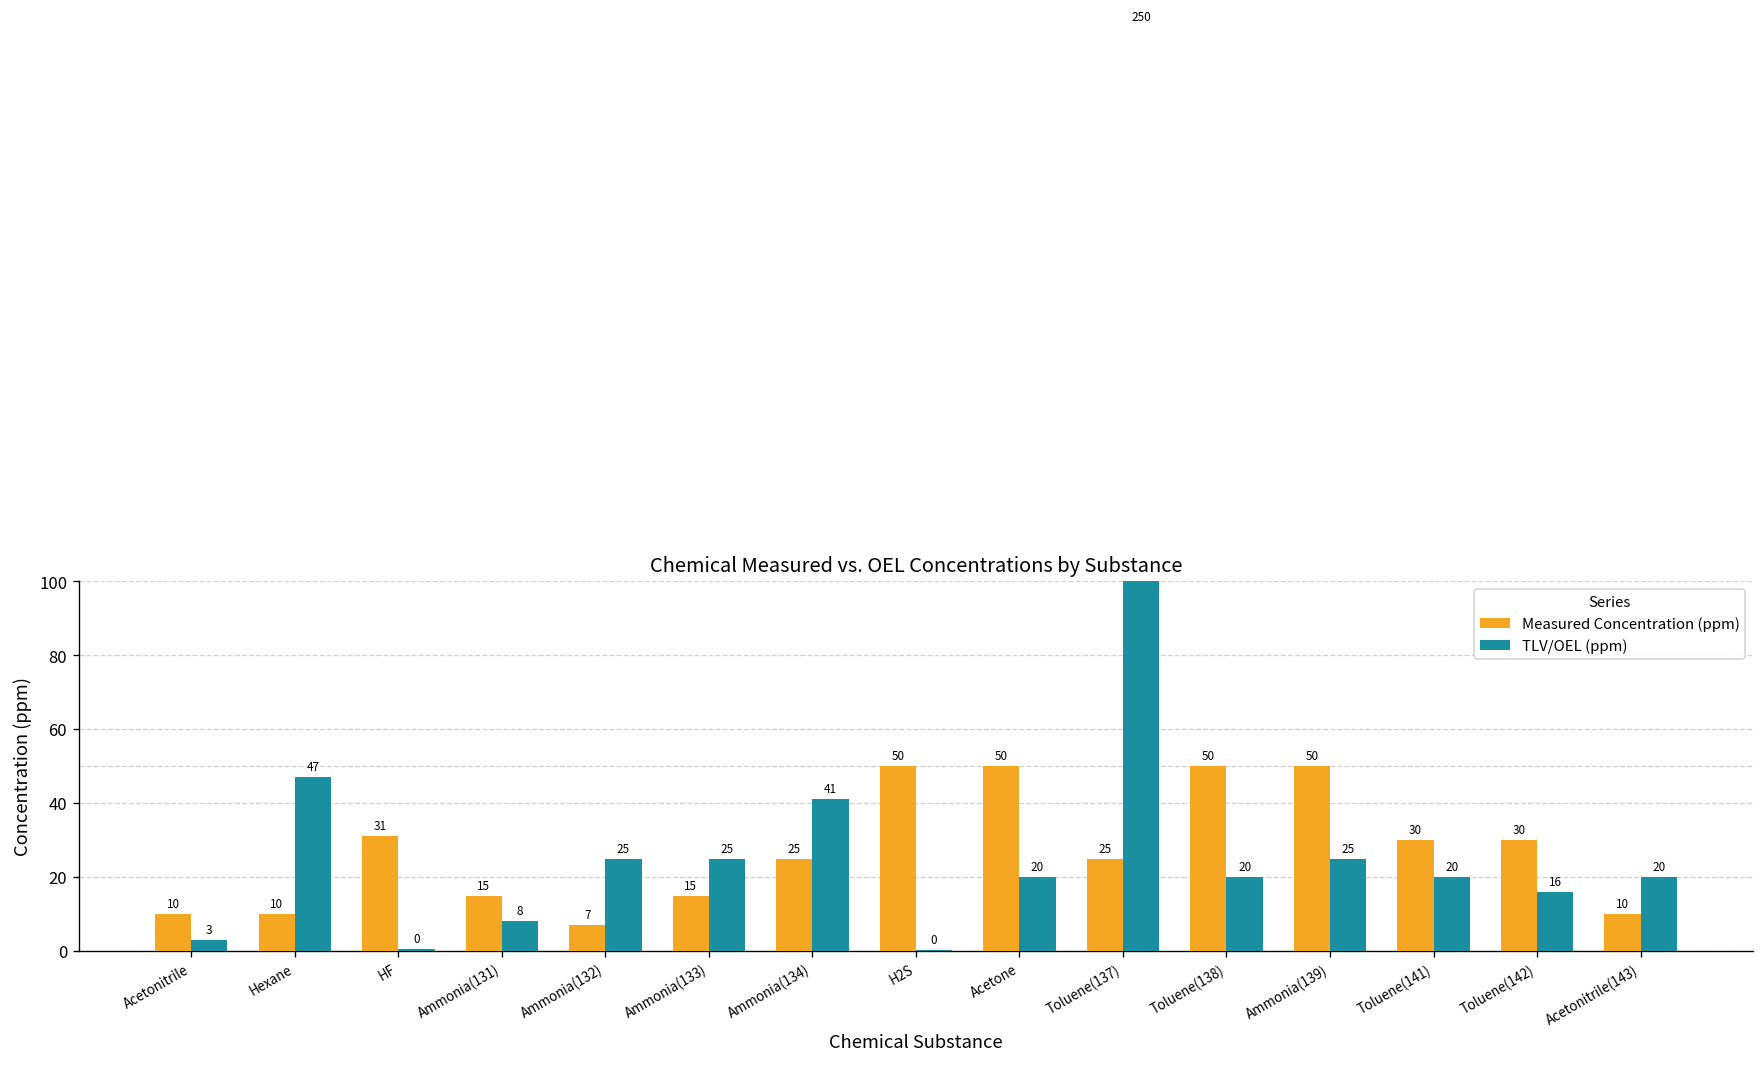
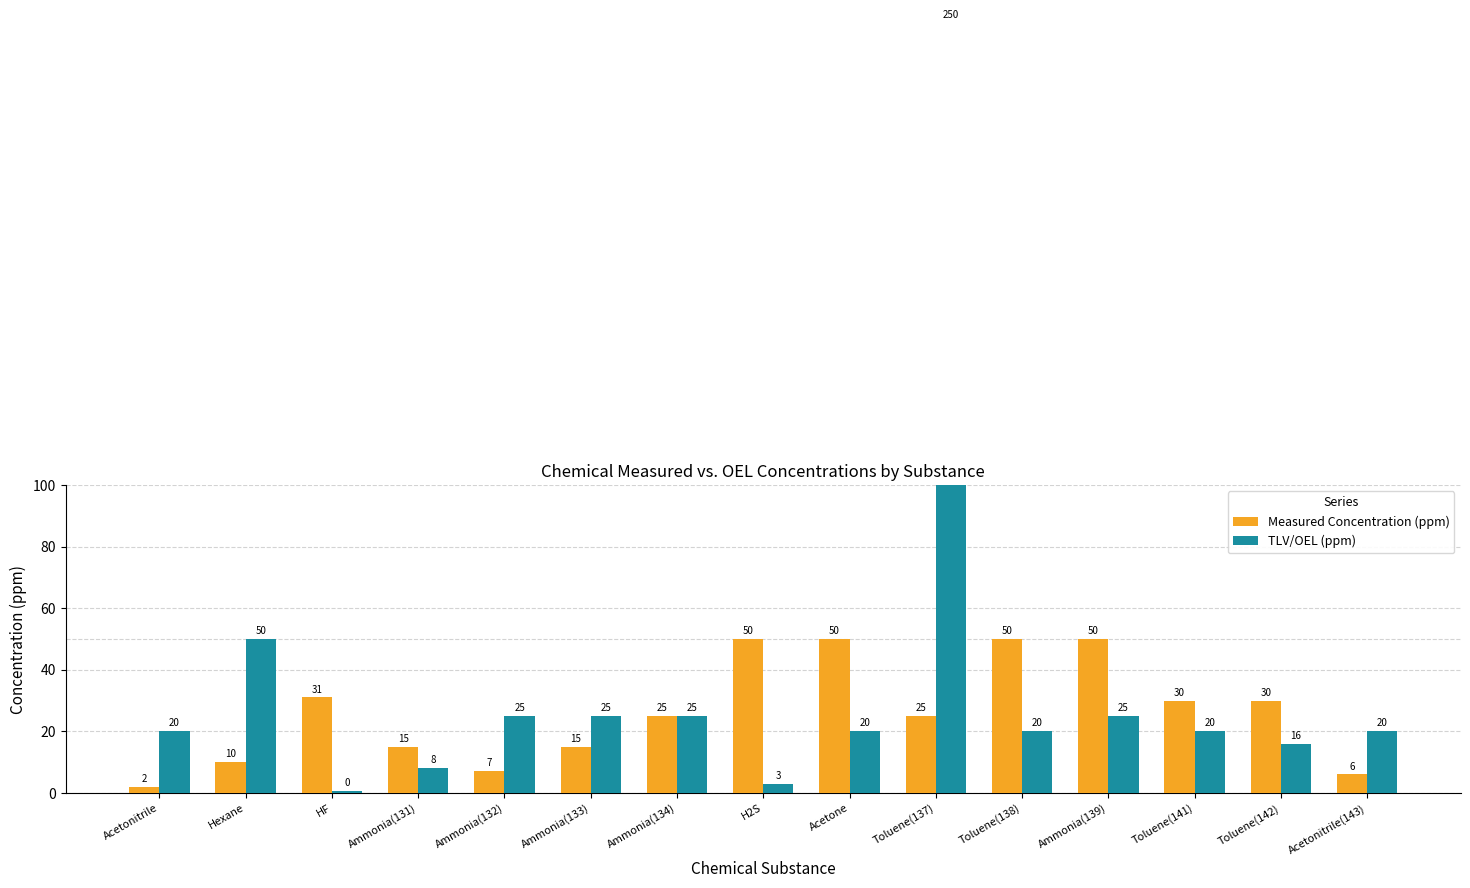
Measured Concentration (ppm), Acetonitrile: 10 -> 2
TLV/OEL (ppm), Acetonitrile: 3 -> 20
TLV/OEL (ppm), Hexane: 47 -> 50
TLV/OEL (ppm), Ammonia(134): 41 -> 25
TLV/OEL (ppm), H2S: 0 -> 3
Measured Concentration (ppm), Acetonitrile(143): 10 -> 6
